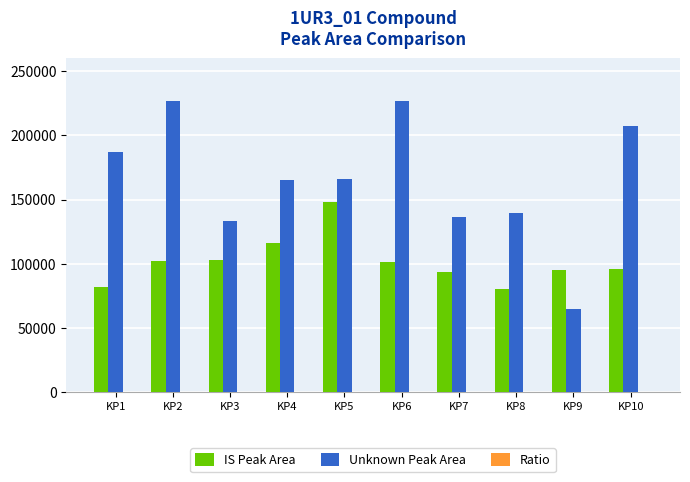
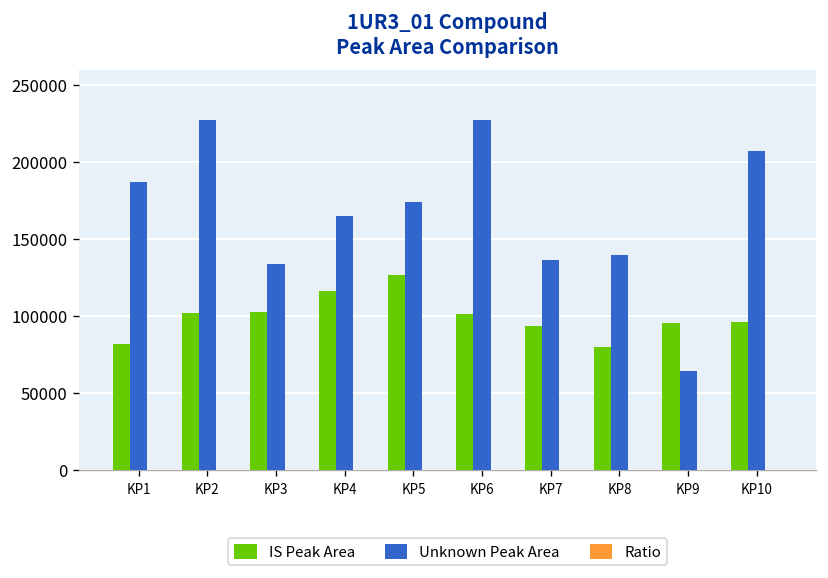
IS Peak Area, KP5: 148000 -> 127000
Unknown Peak Area, KP5: 166000 -> 174000
